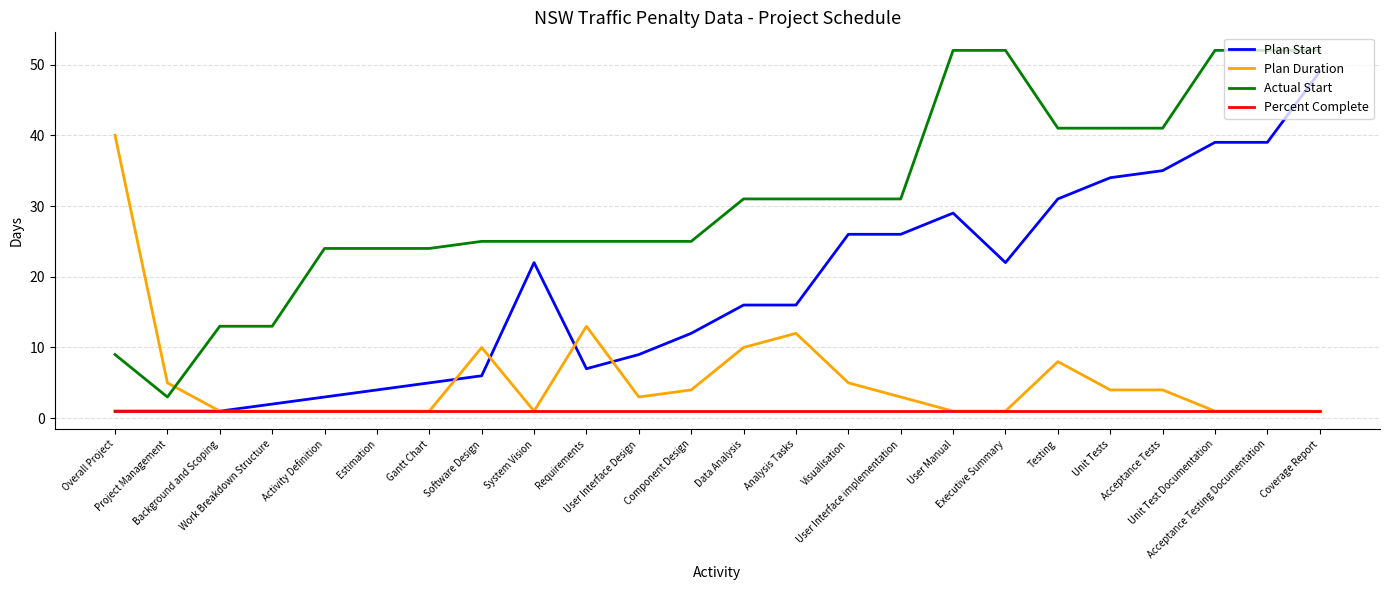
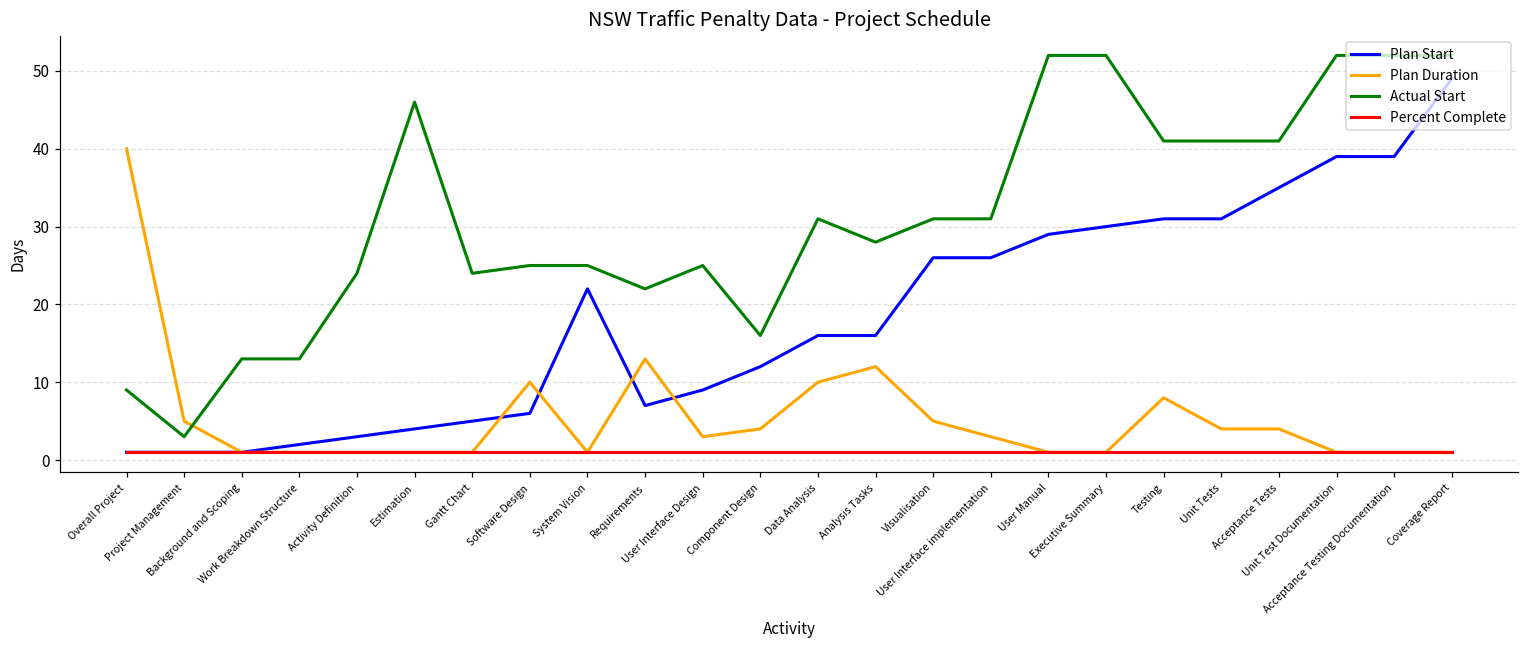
Actual Start, Estimation: 24 -> 46
Actual Start, Requirements: 25 -> 22
Actual Start, Component Design: 25 -> 16
Actual Start, Analysis Tasks: 31 -> 28
Plan Start, Executive Summary: 22 -> 30
Plan Start, Unit Tests: 34 -> 31
